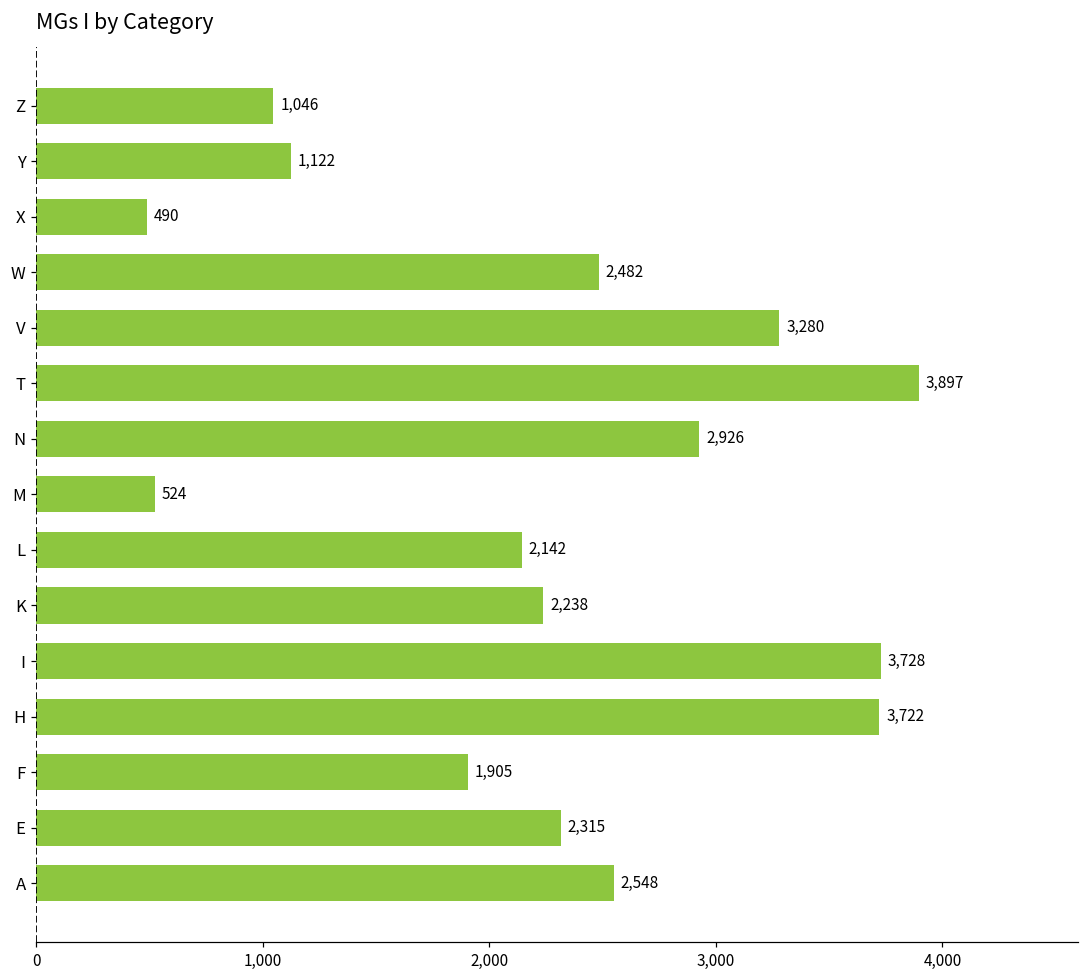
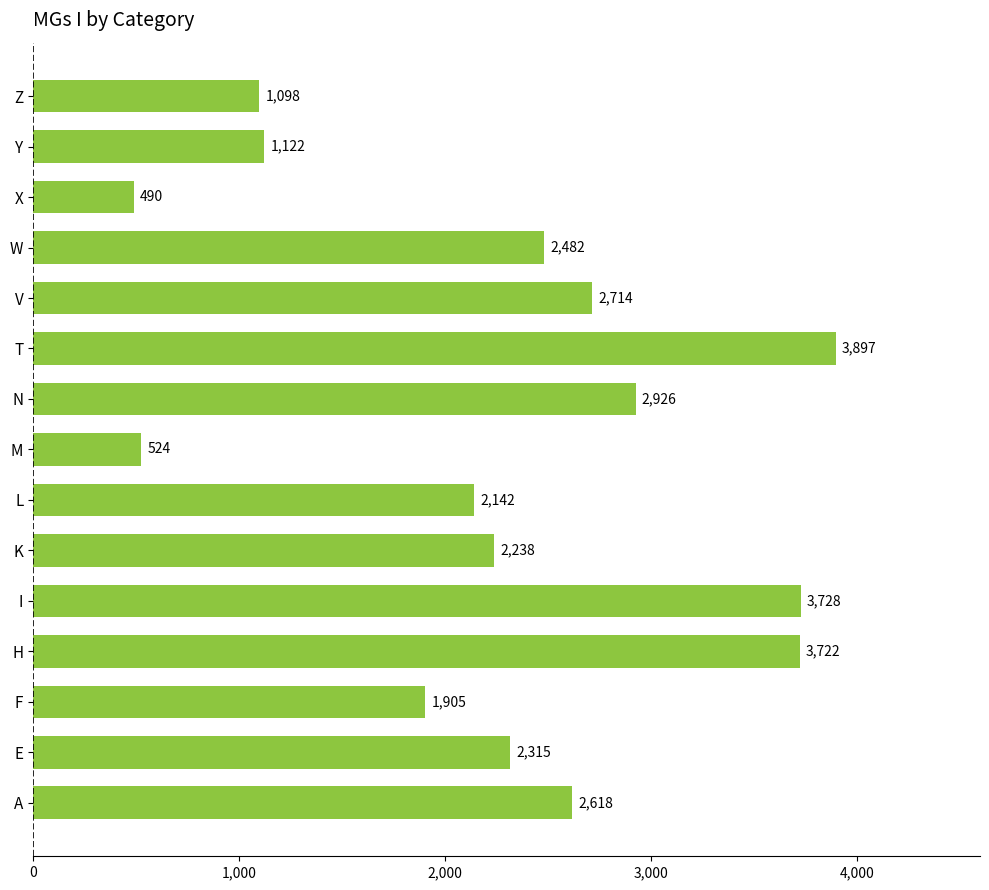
Z: 1,046 -> 1,098
V: 3,280 -> 2,714
A: 2,548 -> 2,618
